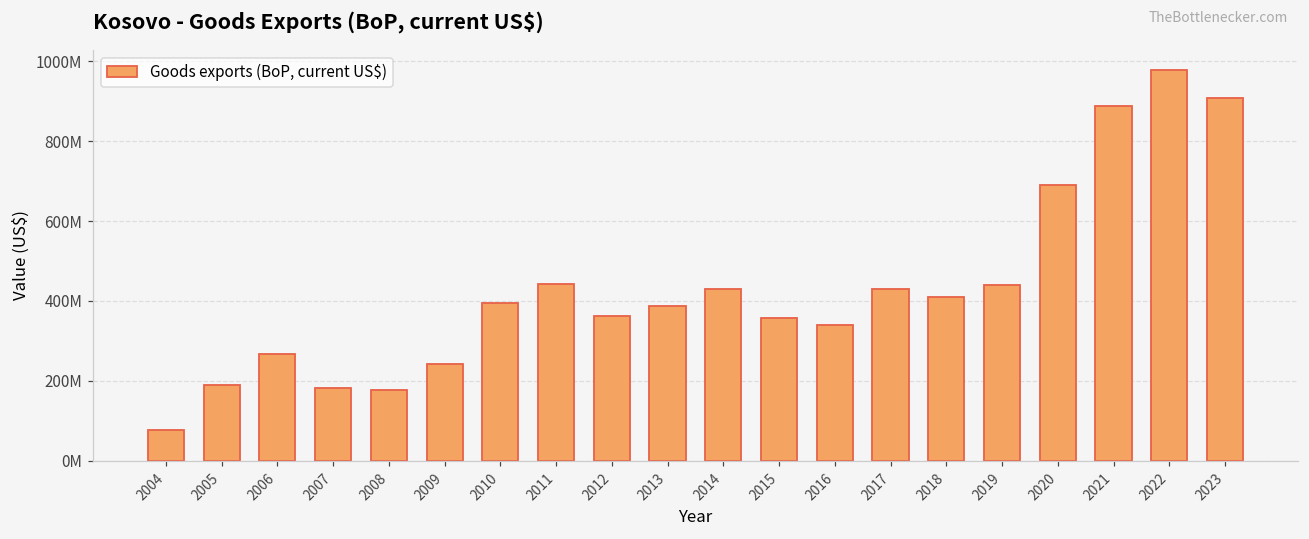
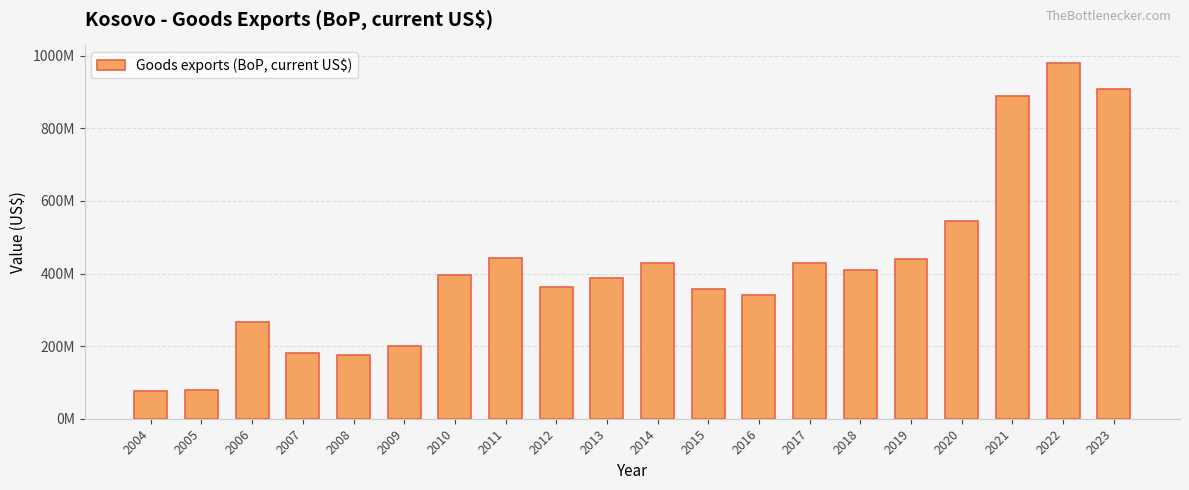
2005: 190000000 -> 80000000
2009: 240000000 -> 200000000
2020: 690000000 -> 540000000
